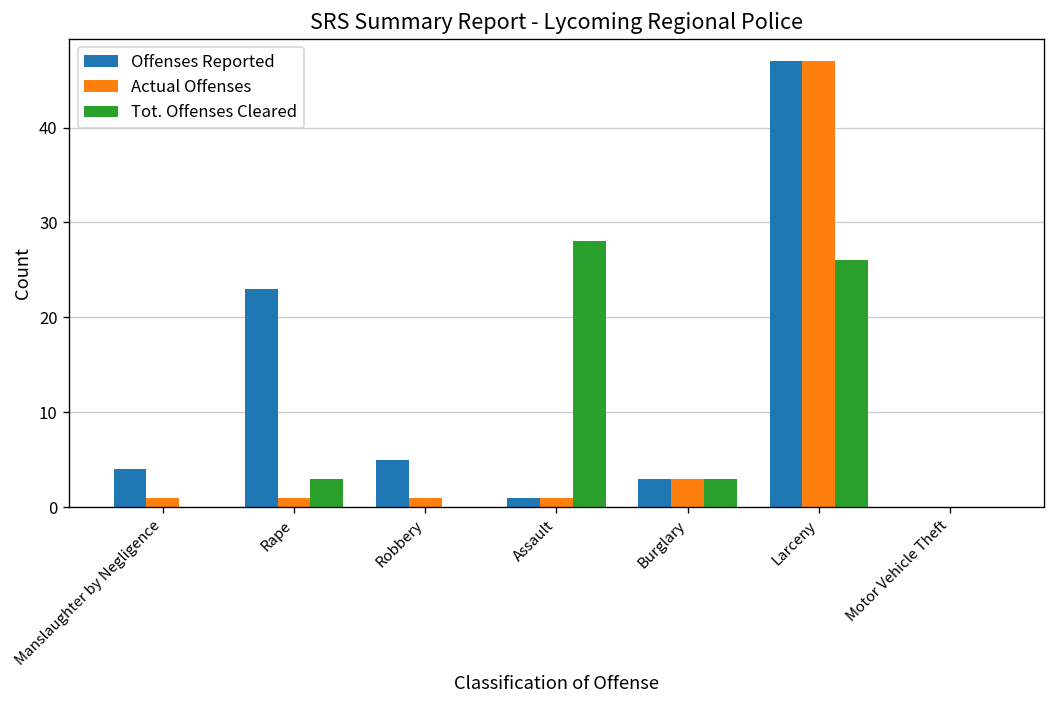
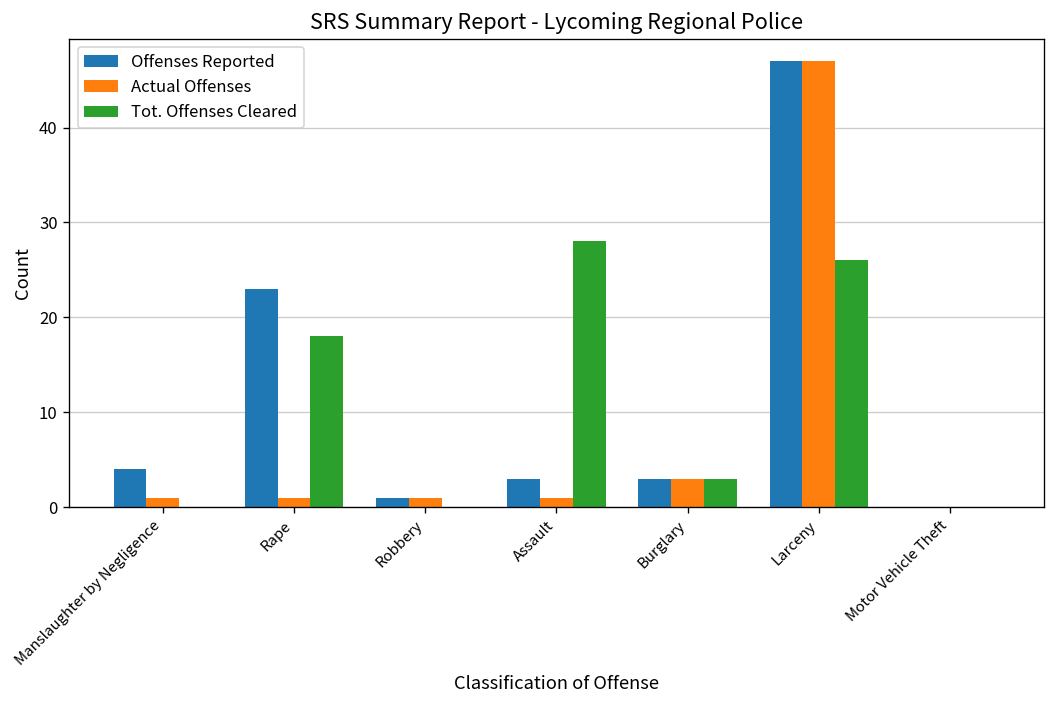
Tot. Offenses Cleared, Rape: 3 -> 18
Offenses Reported, Robbery: 5 -> 1
Offenses Reported, Assault: 1 -> 3
